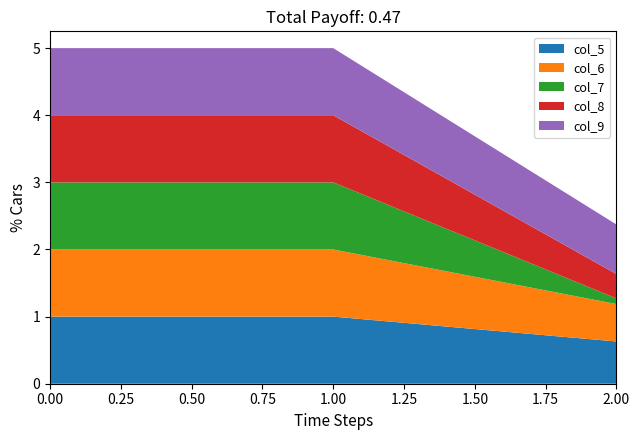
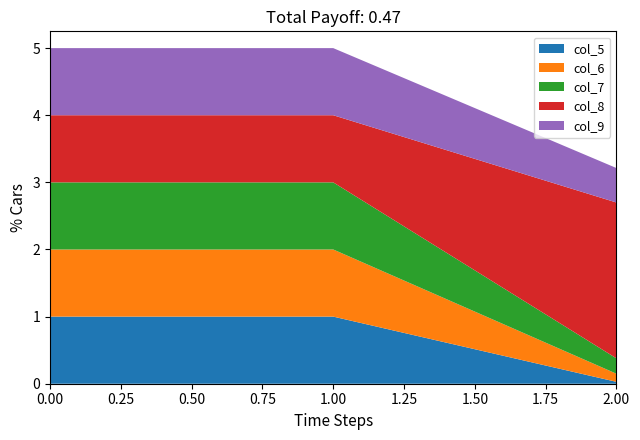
col_5, 2.00: 0.6 -> 0.0
col_6, 2.00: 0.6 -> 0.1
col_7, 2.00: 0.1 -> 0.2
col_8, 2.00: 0.4 -> 2.3
col_9, 2.00: 0.7 -> 0.5
